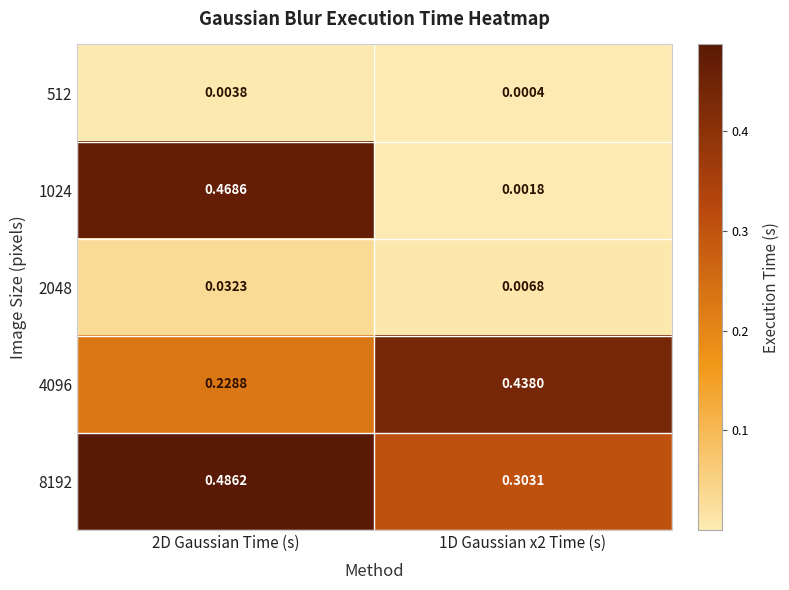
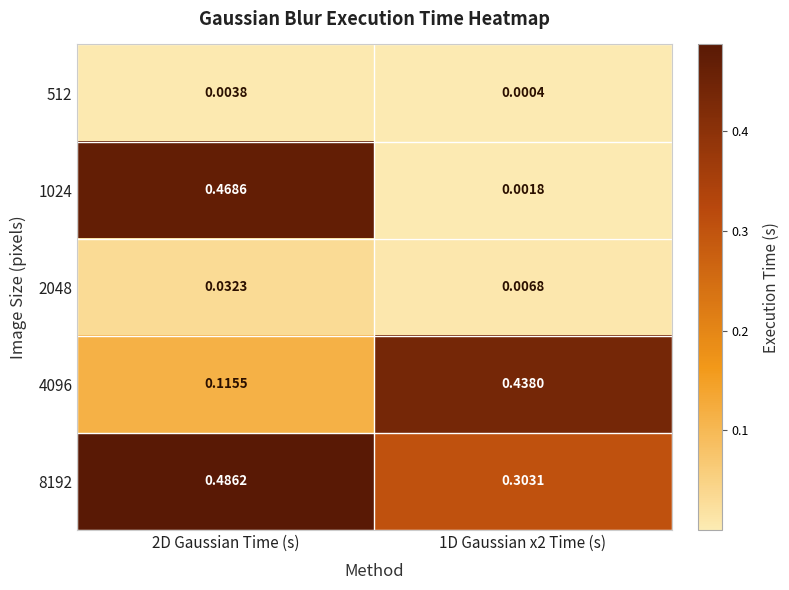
4096, 2D Gaussian Time (s): 0.2288 -> 0.1155
